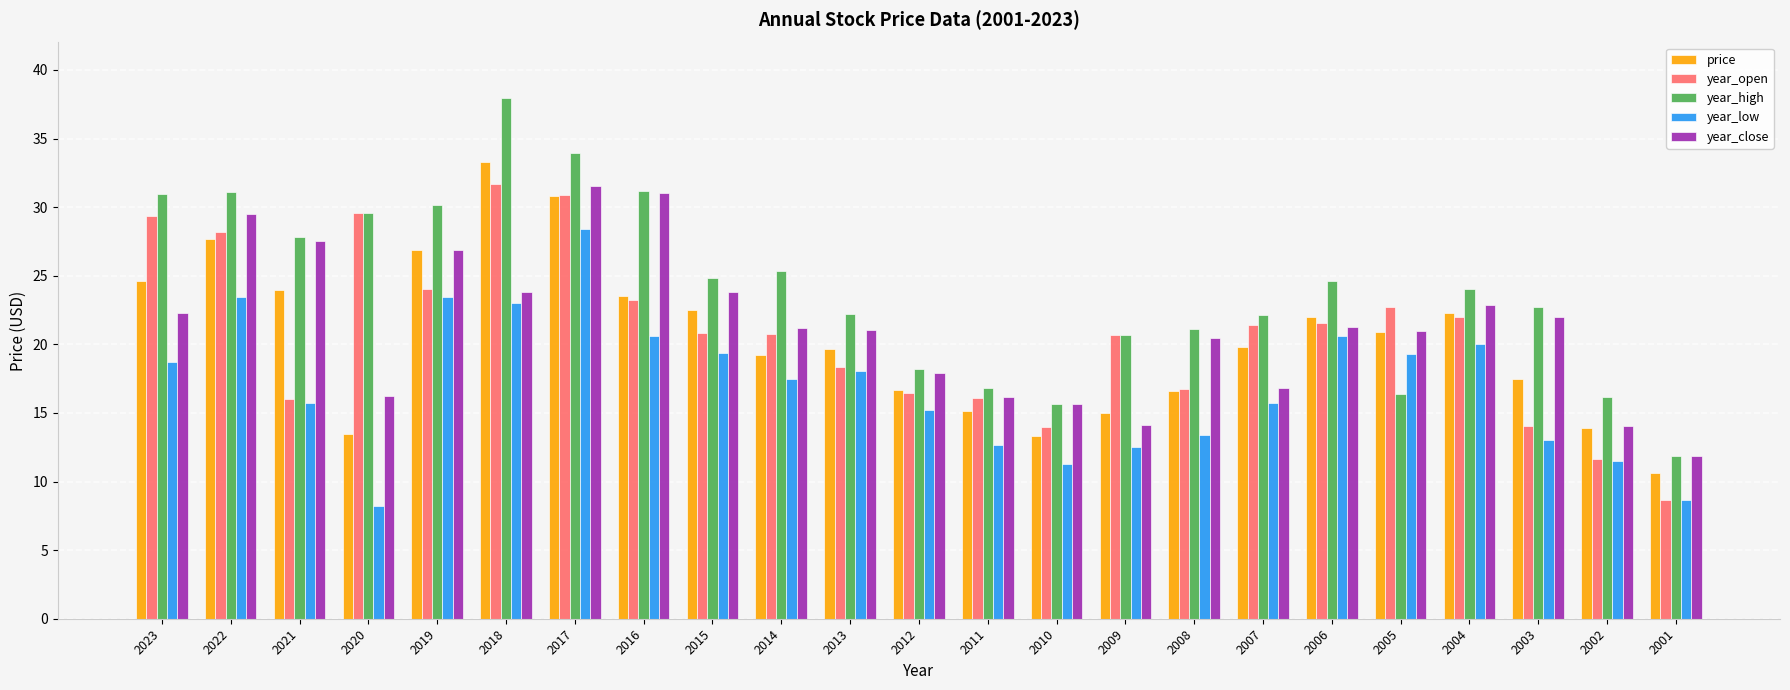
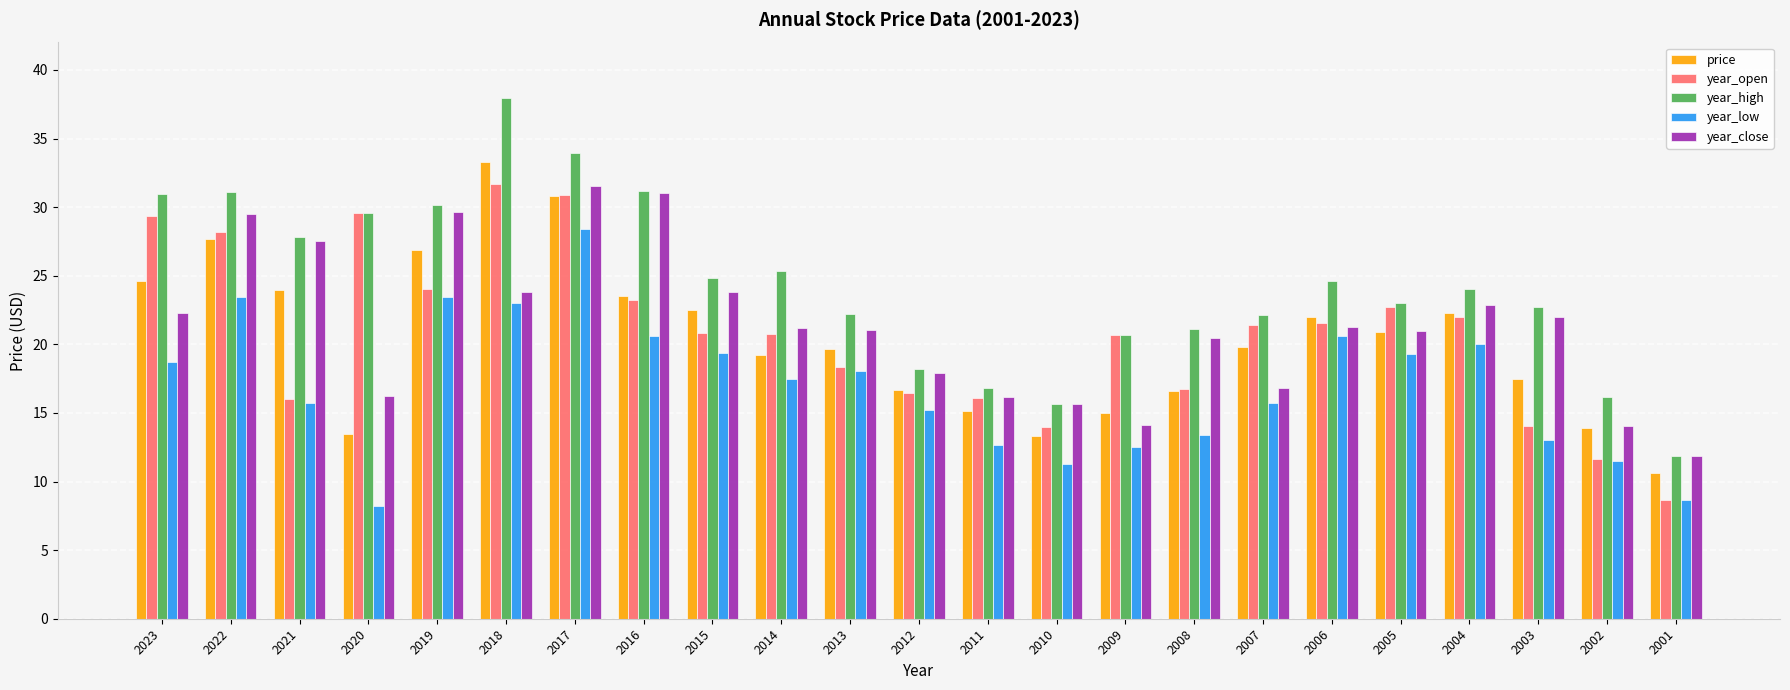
year_close, 2019: 26.9 -> 29.7
year_high, 2005: 16.4 -> 23.0
